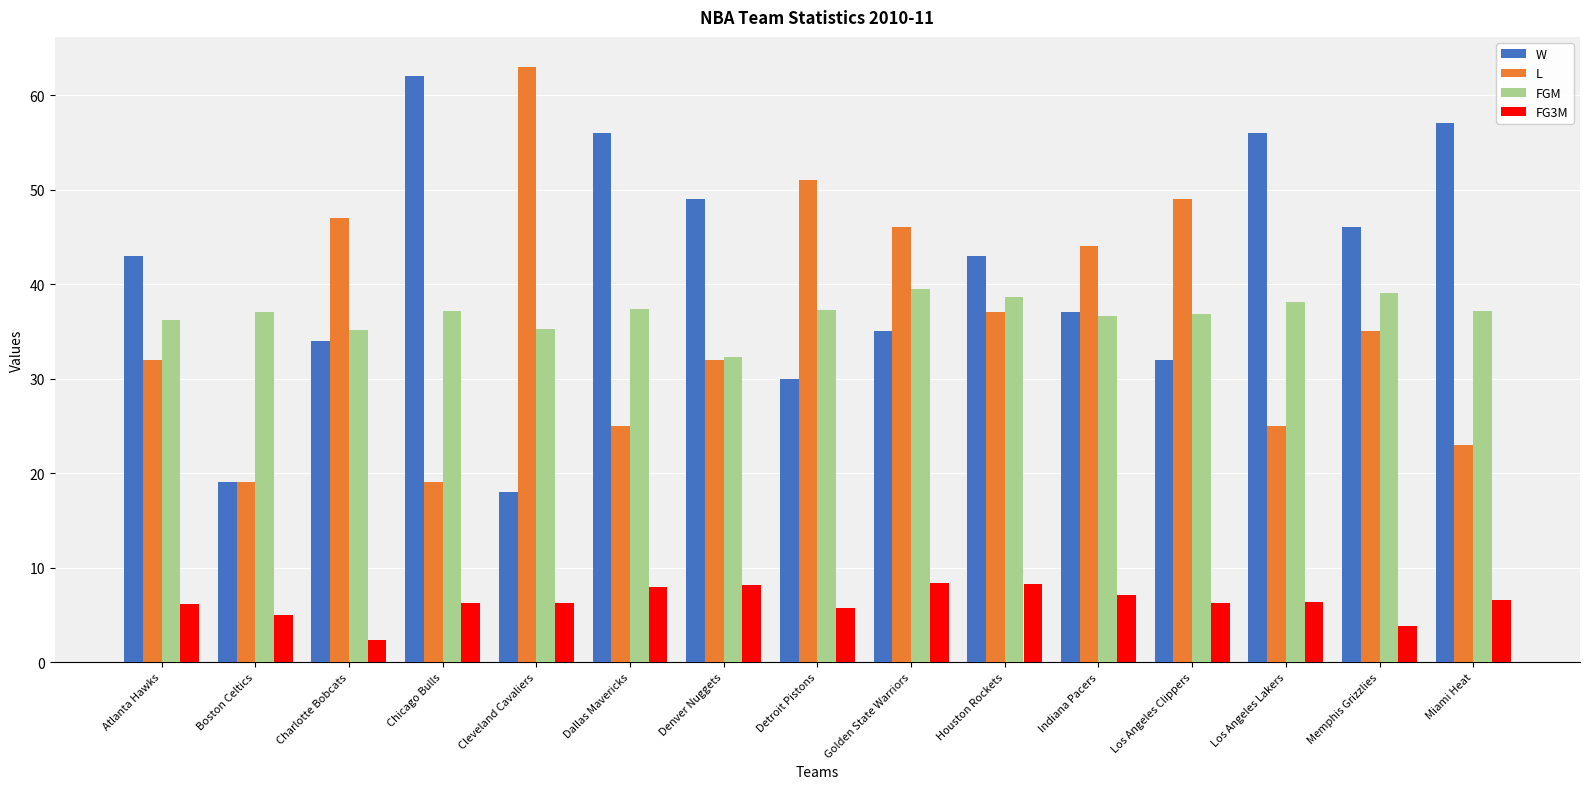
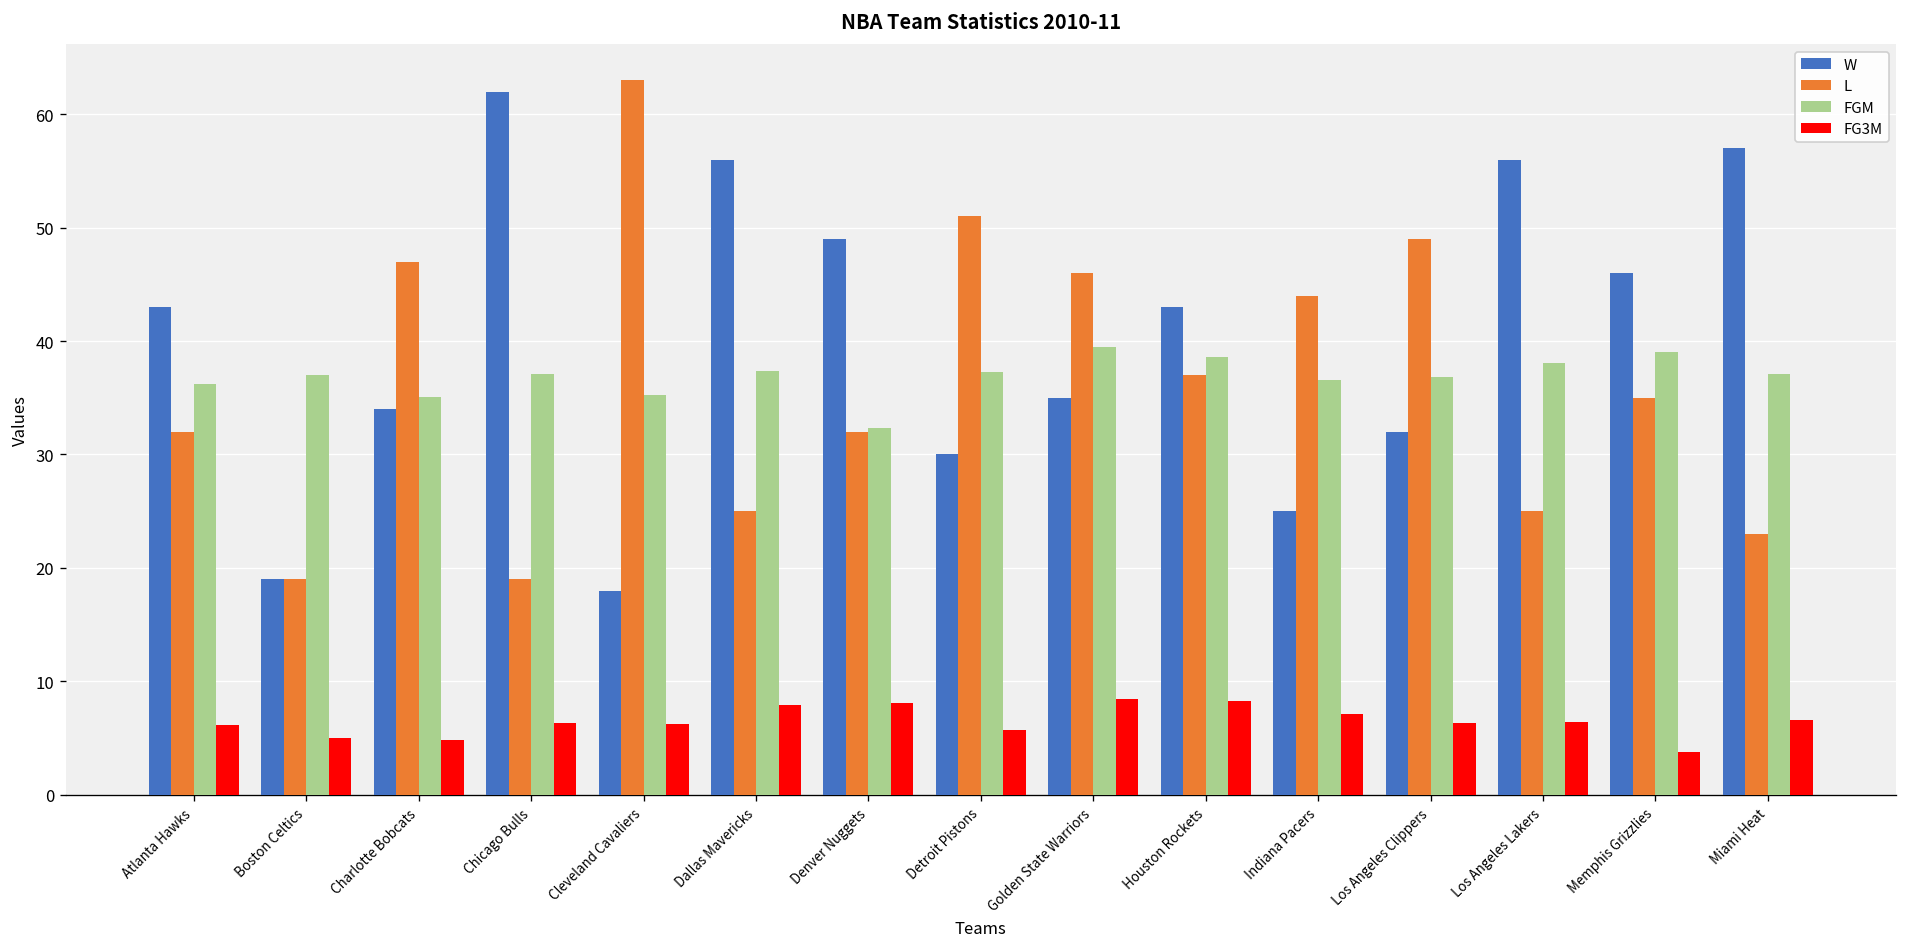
FG3M, Charlotte Bobcats: 2 -> 5
W, Indiana Pacers: 37 -> 25
